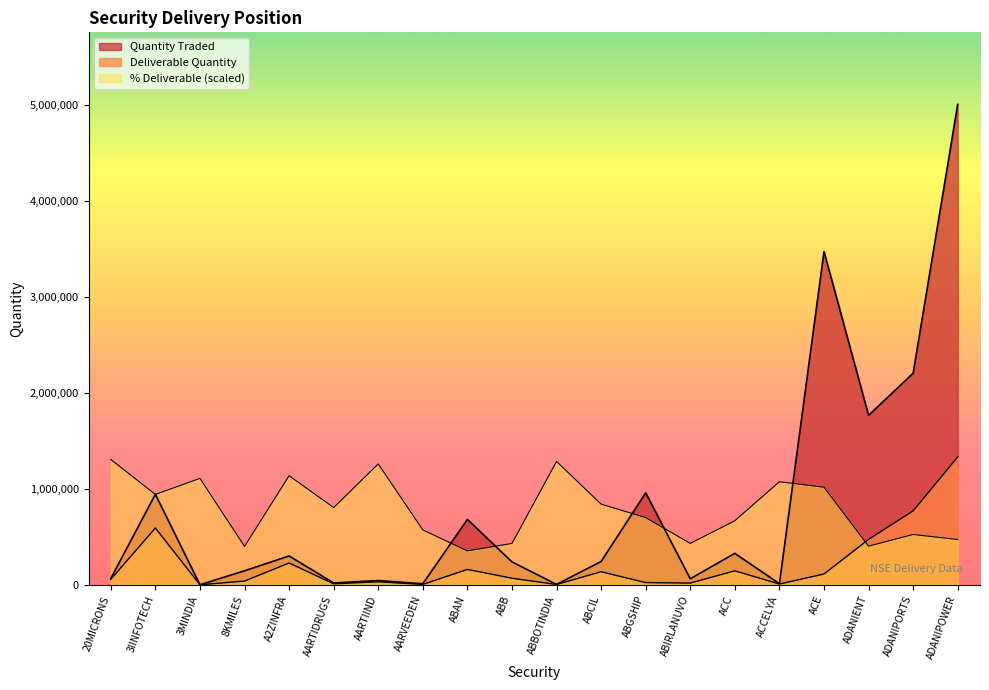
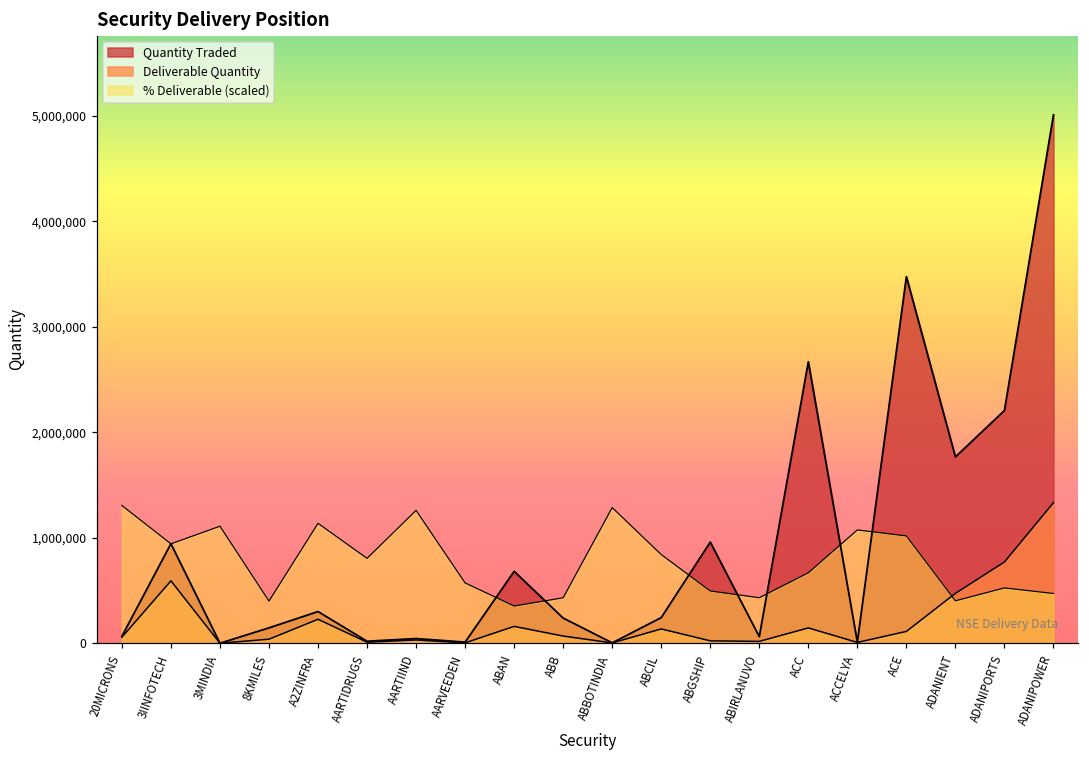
% Deliverable (scaled), ABGSHIP: 700,000 -> 500,000
Quantity Traded, ACC: 300,000 -> 2,700,000
